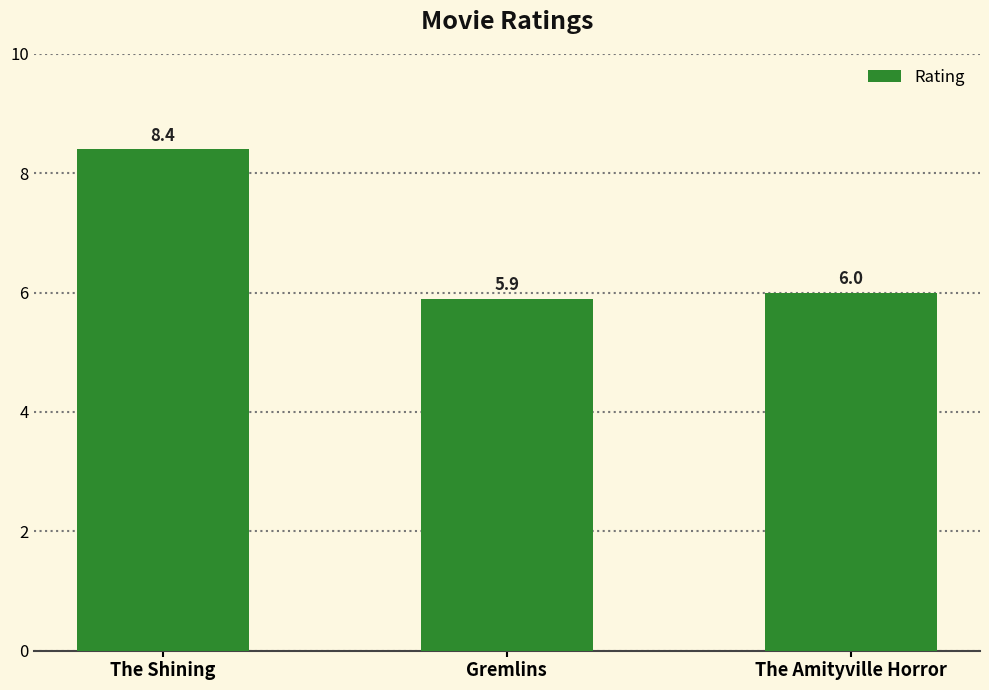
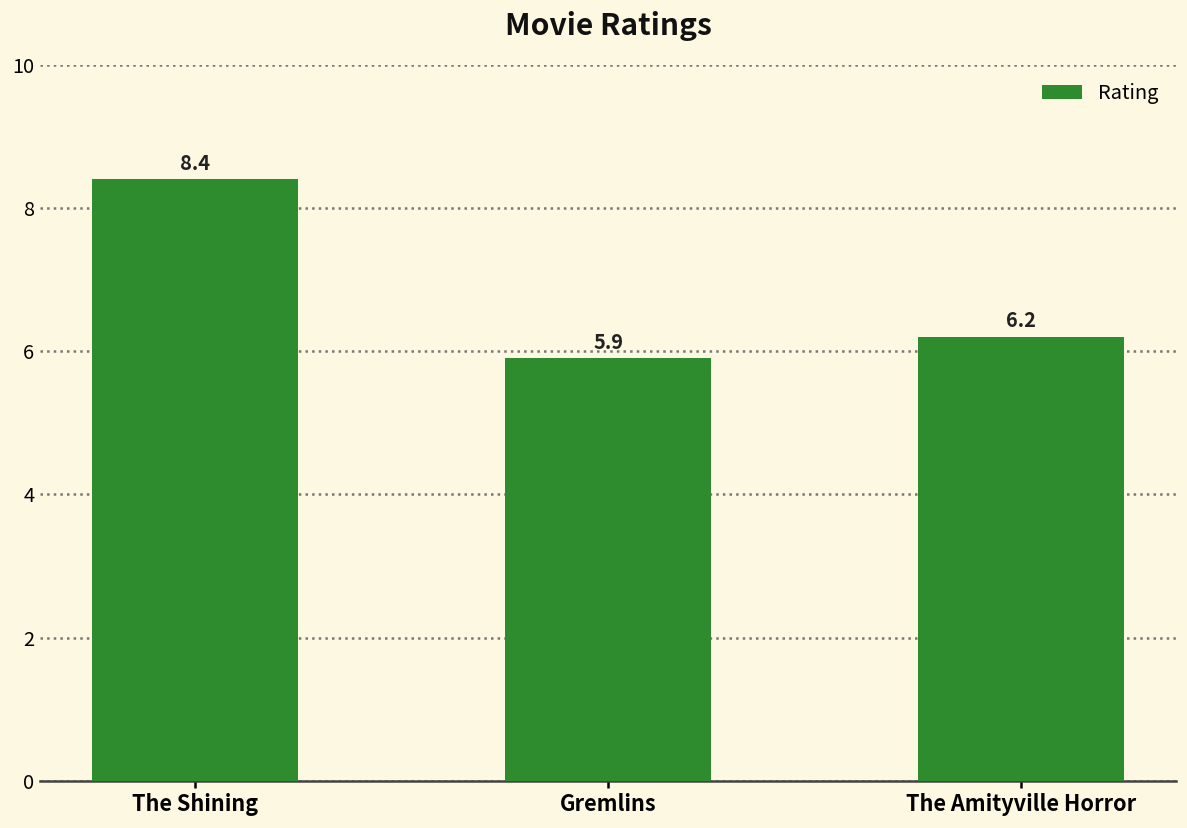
The Amityville Horror: 6.0 -> 6.2
